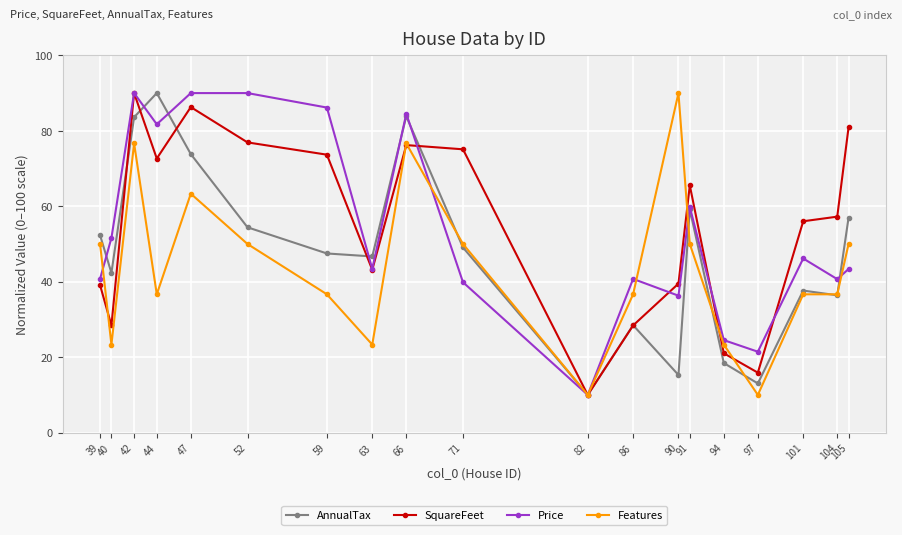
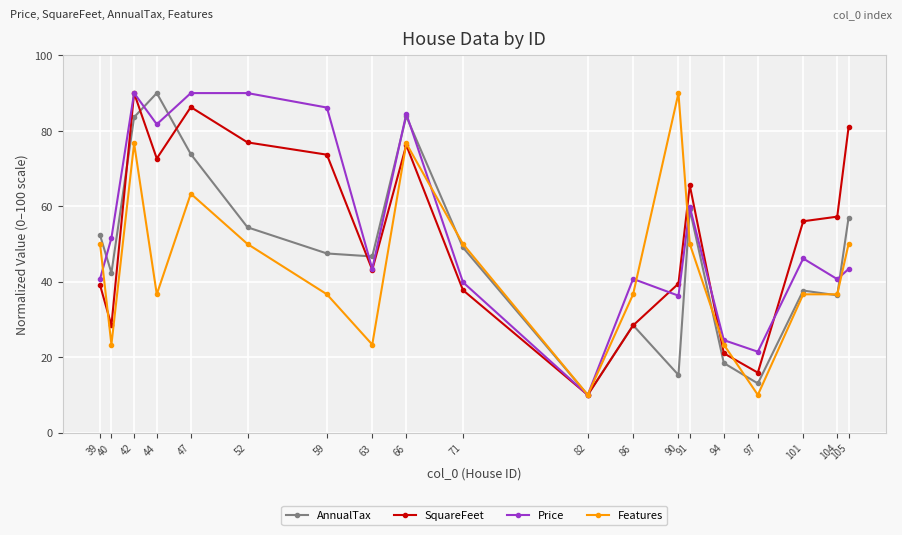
SquareFeet, 71: 75 -> 38
